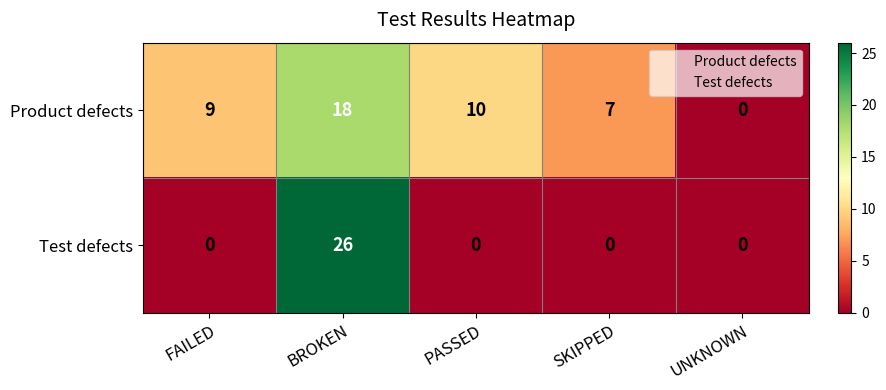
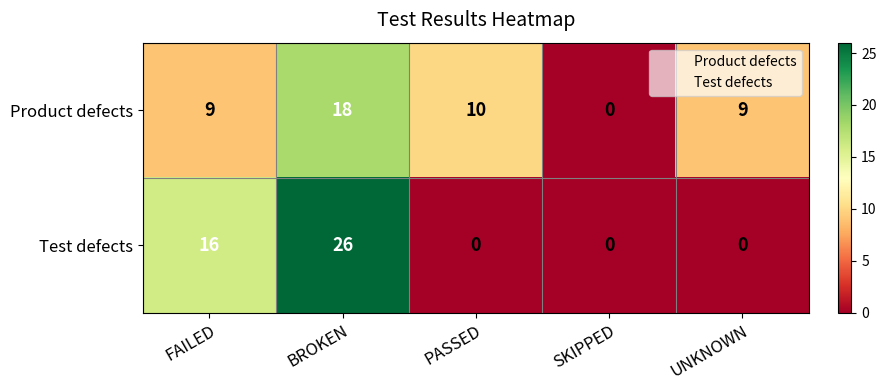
Product defects, SKIPPED: 7 -> 0
Product defects, UNKNOWN: 0 -> 9
Test defects, FAILED: 0 -> 16
